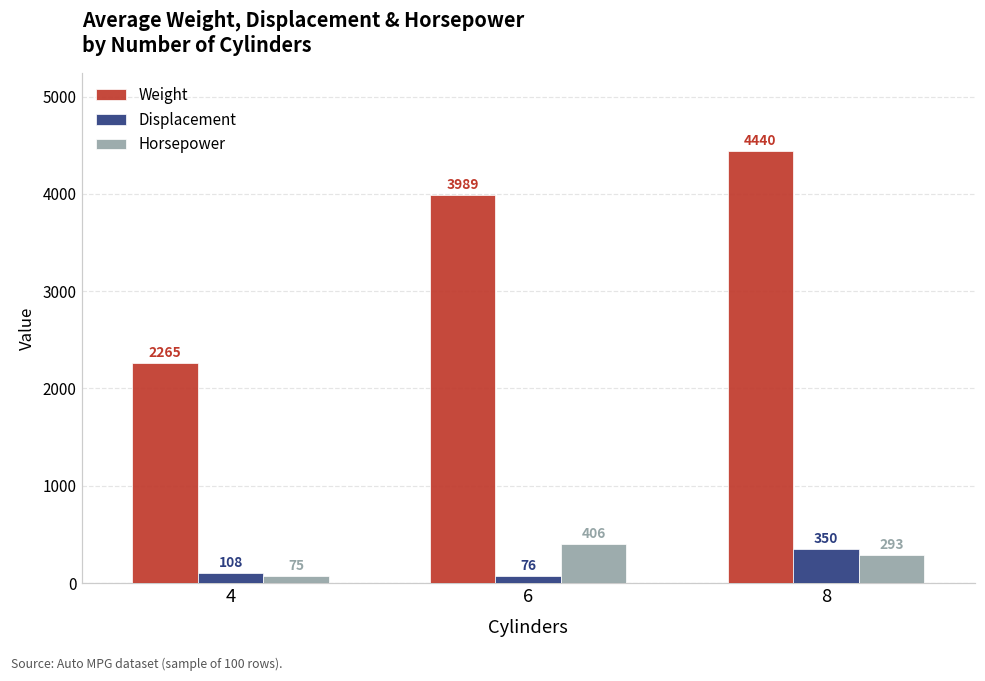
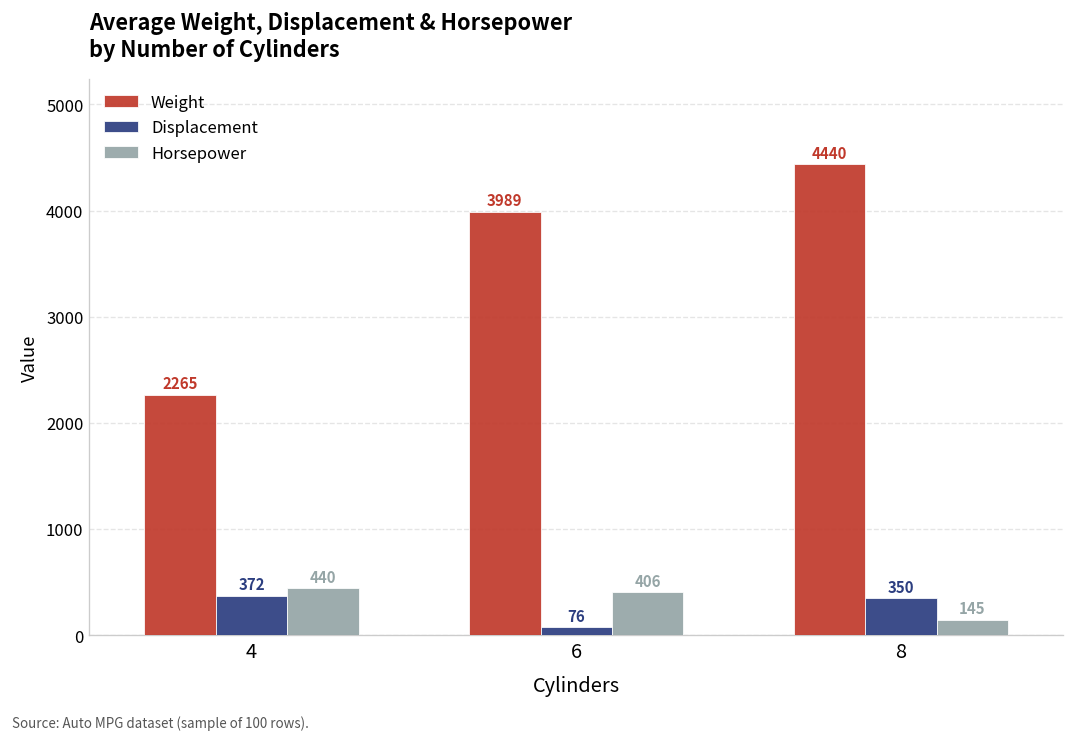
Displacement, 4: 108 -> 372
Horsepower, 4: 75 -> 440
Horsepower, 8: 293 -> 145
